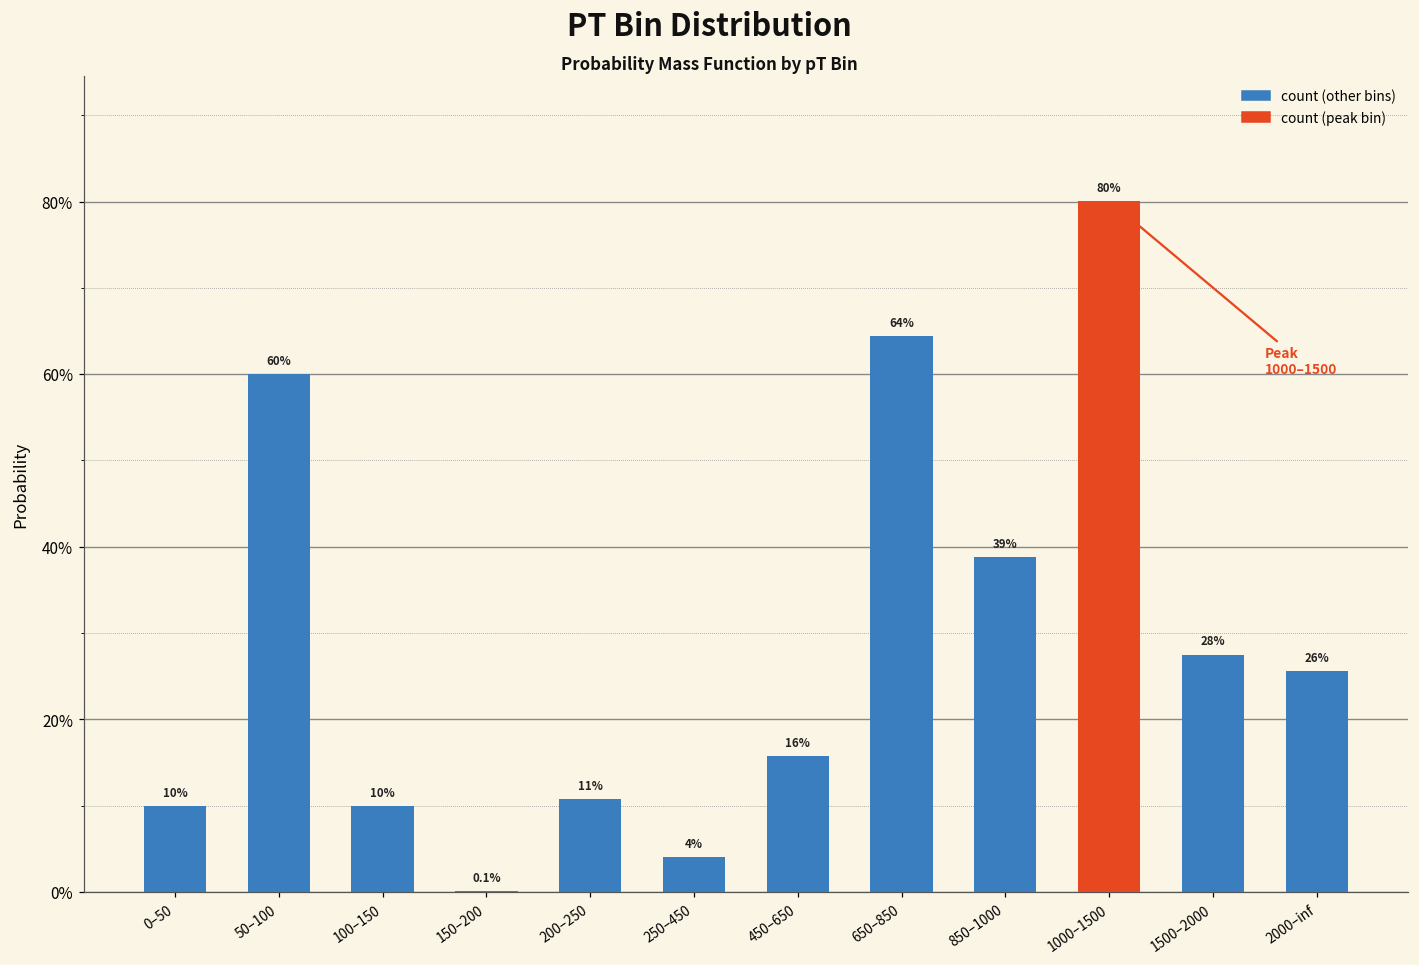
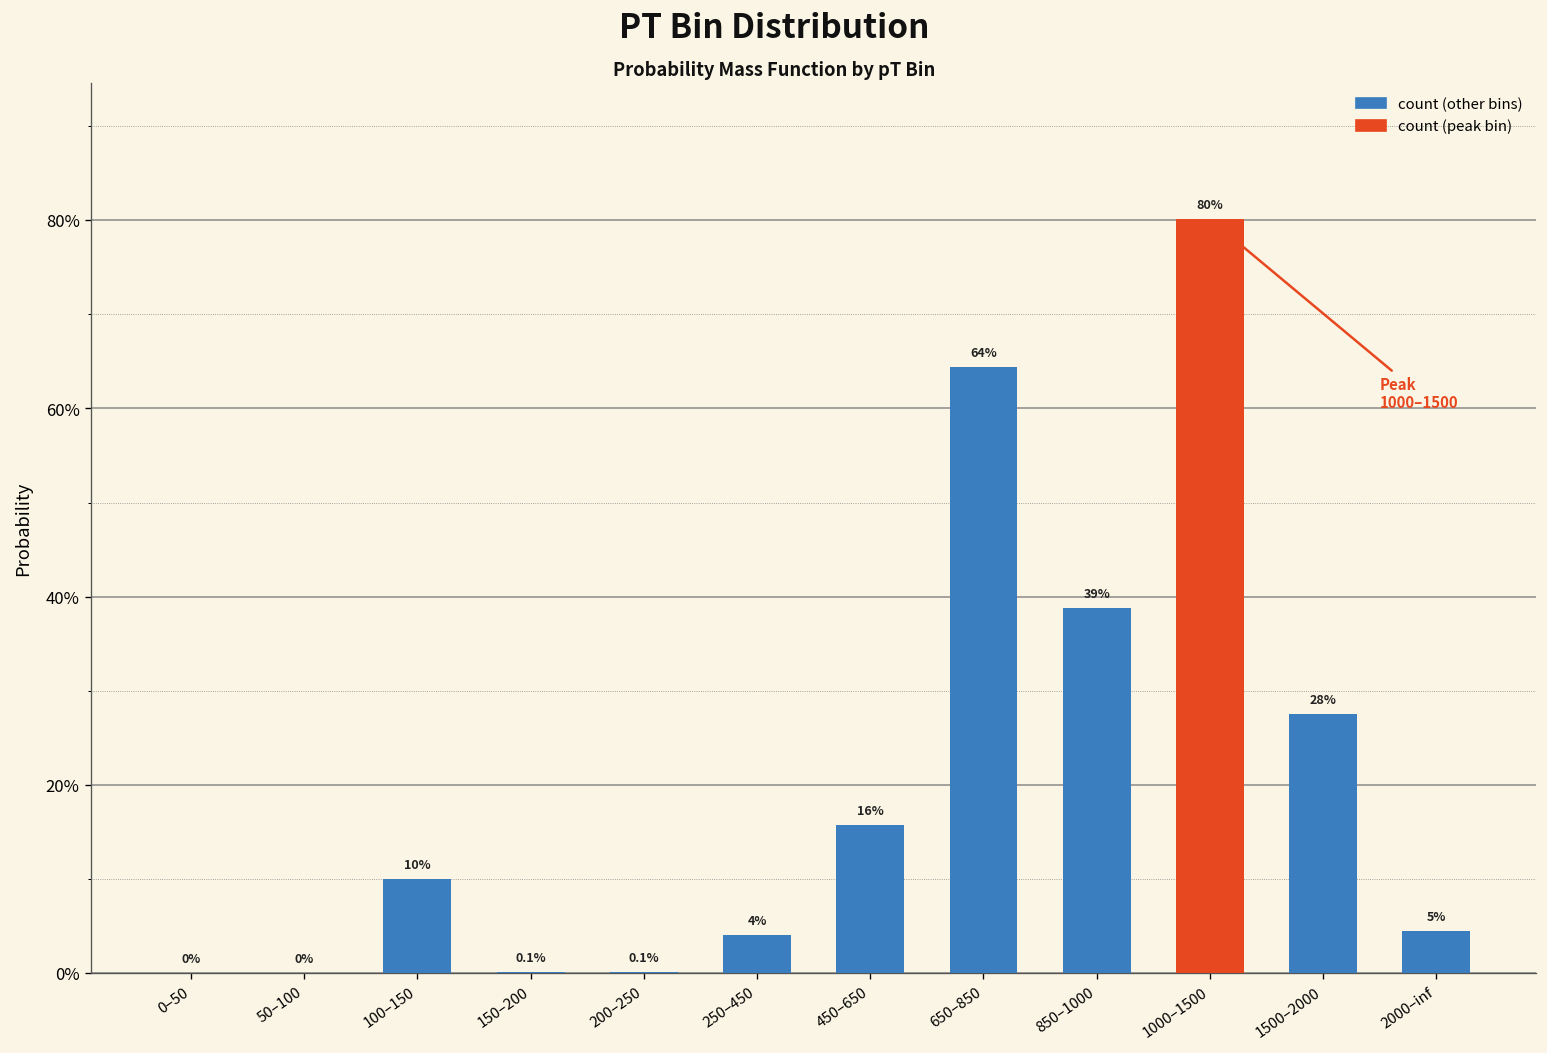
0–50: 10% -> 0%
50–100: 60% -> 0%
200–250: 11% -> 0.1%
2000–inf: 26% -> 5%
